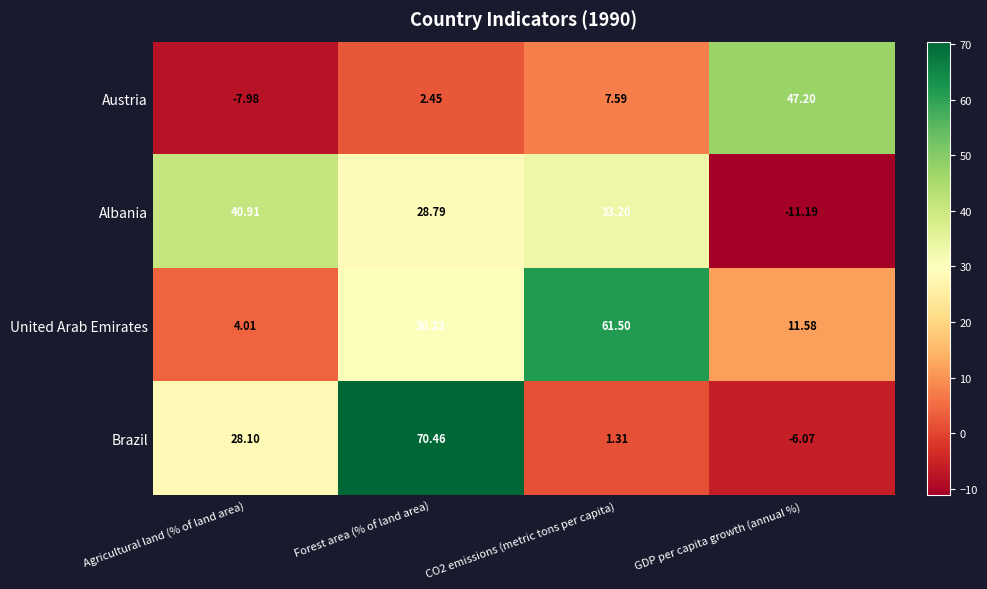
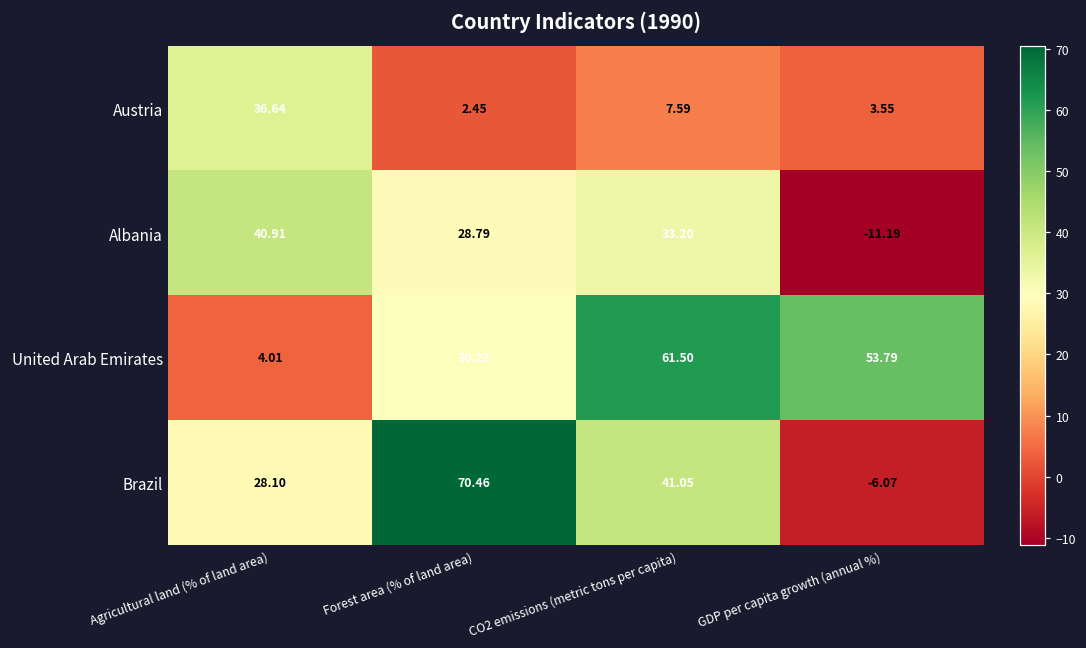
Austria, Agricultural land (% of land area): -7.98 -> 36.64
Austria, GDP per capita growth (annual %): 47.20 -> 3.55
United Arab Emirates, GDP per capita growth (annual %): 11.58 -> 53.79
Brazil, CO2 emissions (metric tons per capita): 1.31 -> 41.05
